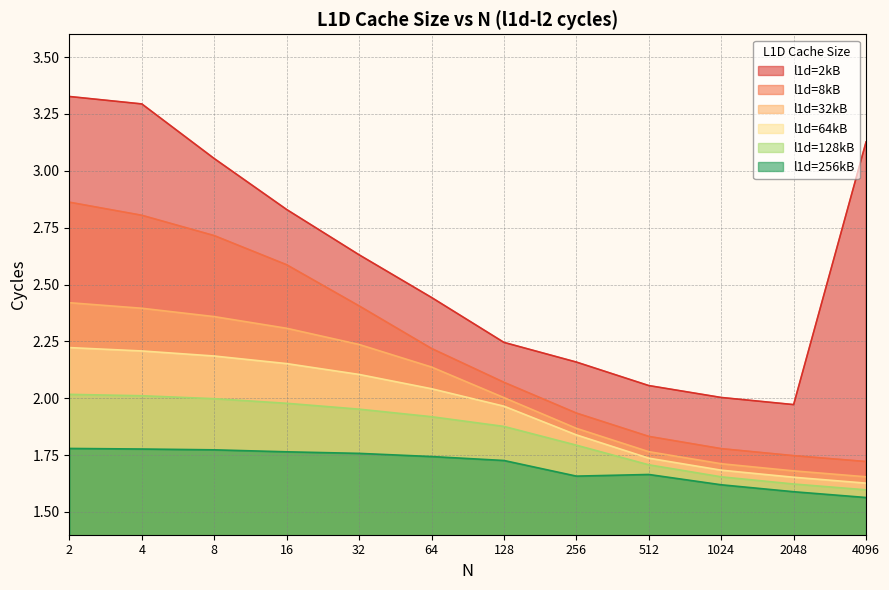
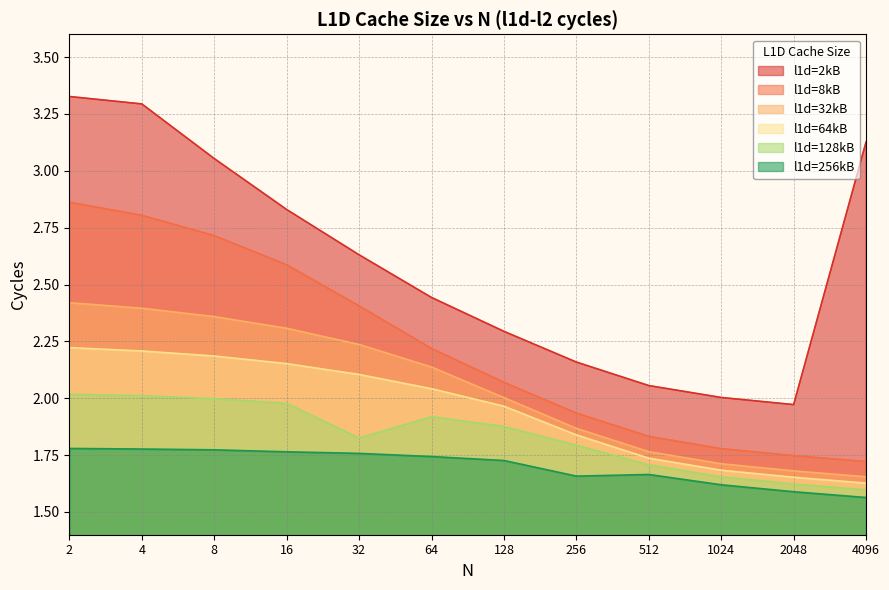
l1d=128kB, 32: 1.95 -> 1.83
l1d=2kB, 128: 2.25 -> 2.29
